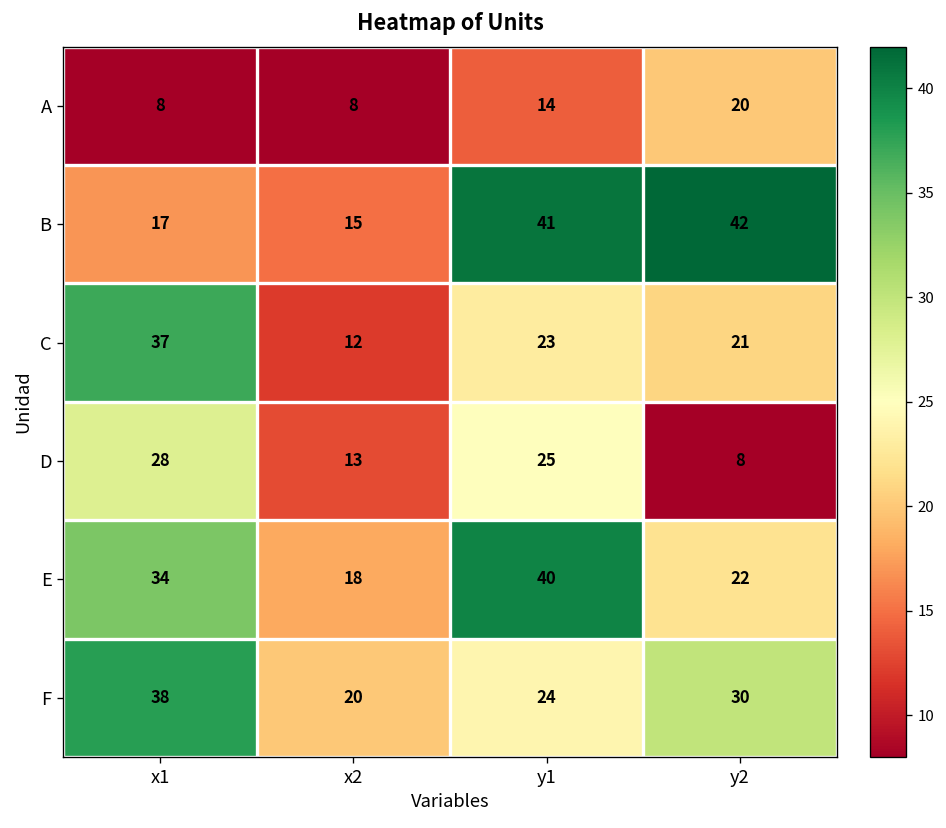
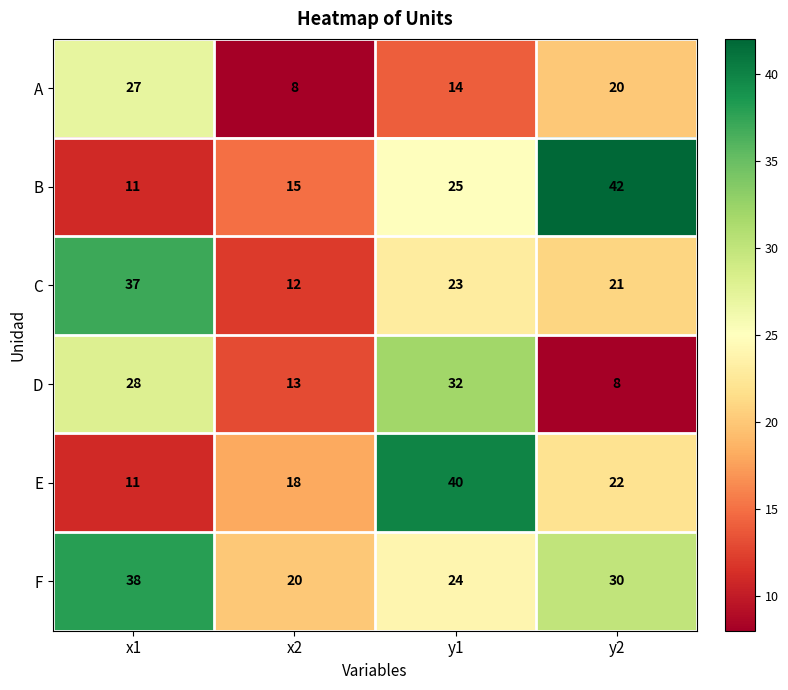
A, x1: 8 -> 27
B, x1: 17 -> 11
B, y1: 41 -> 25
D, y1: 25 -> 32
E, x1: 34 -> 11
